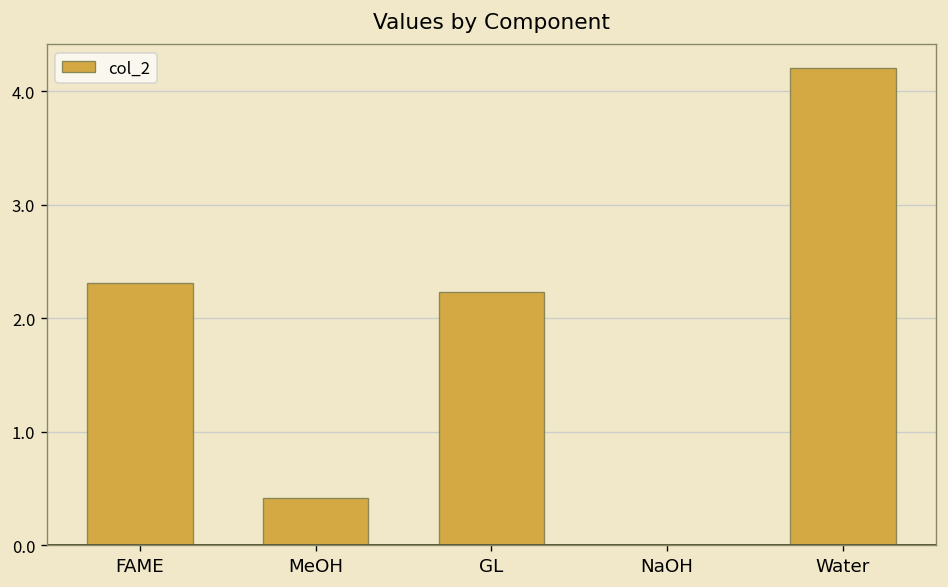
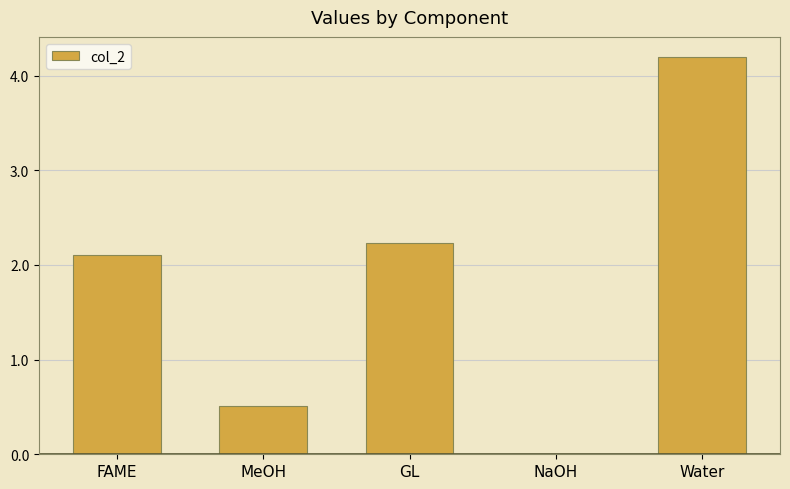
FAME: 2.3 -> 2.1
MeOH: 0.4 -> 0.5
